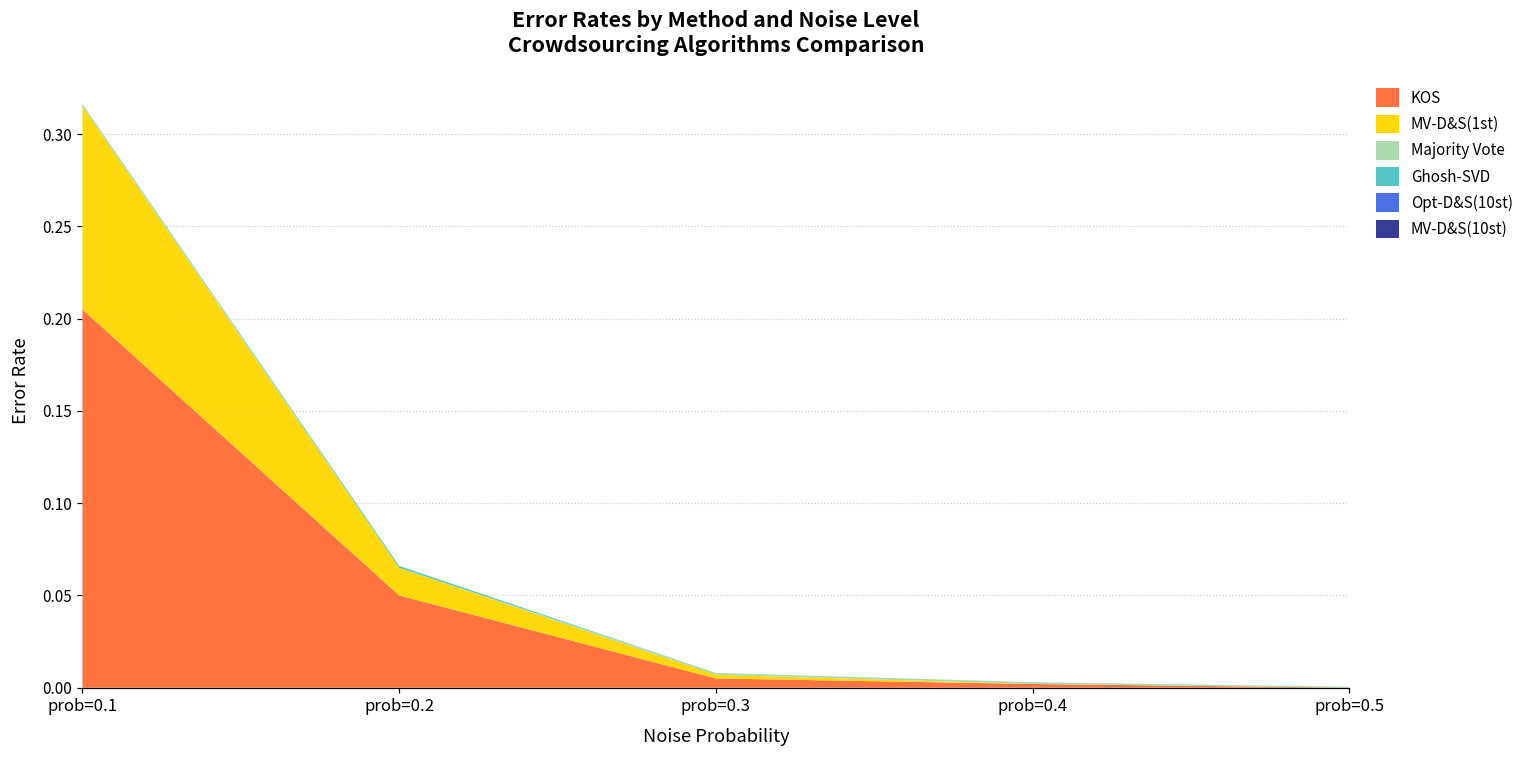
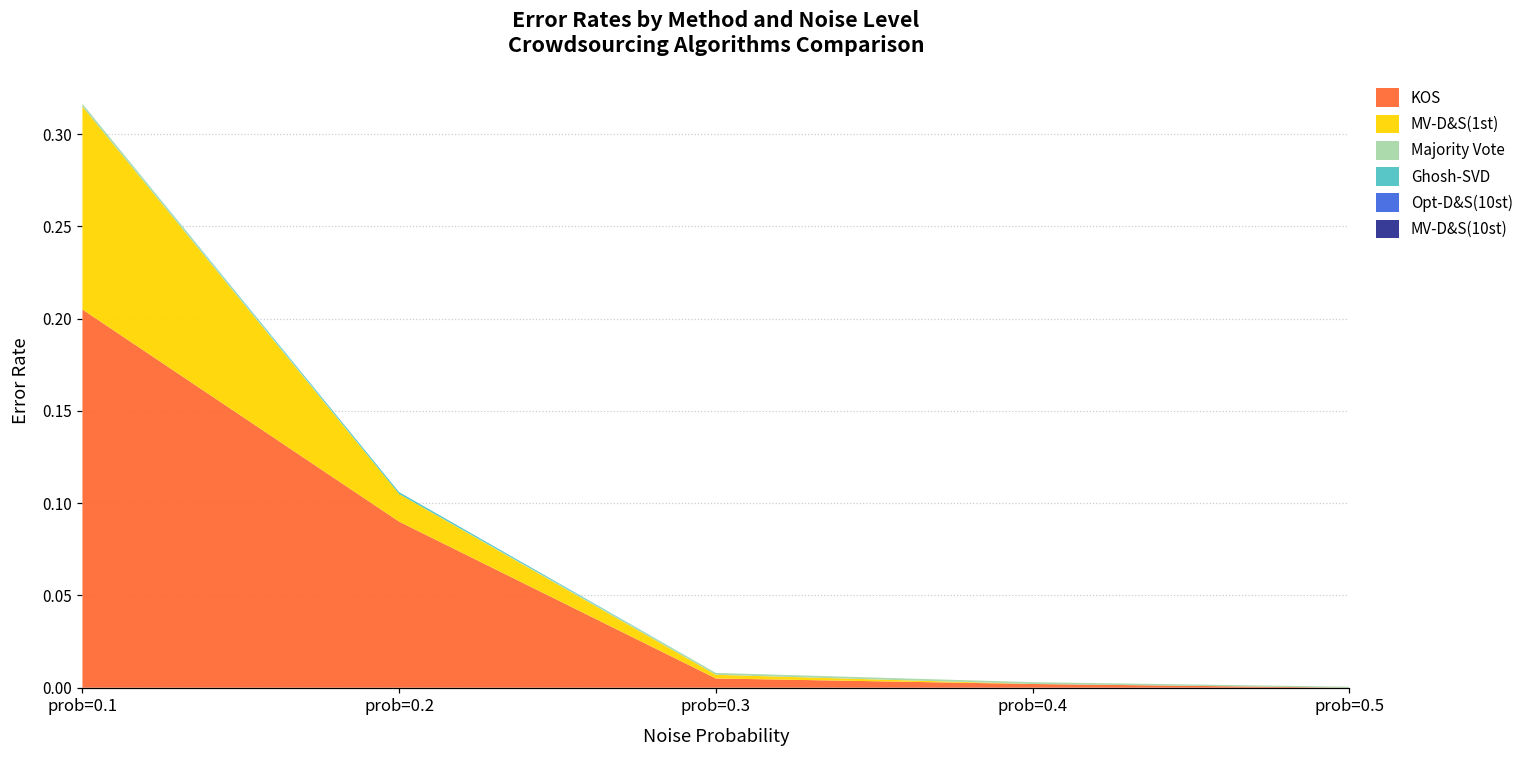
KOS, prob=0.2: 0.05 -> 0.09
